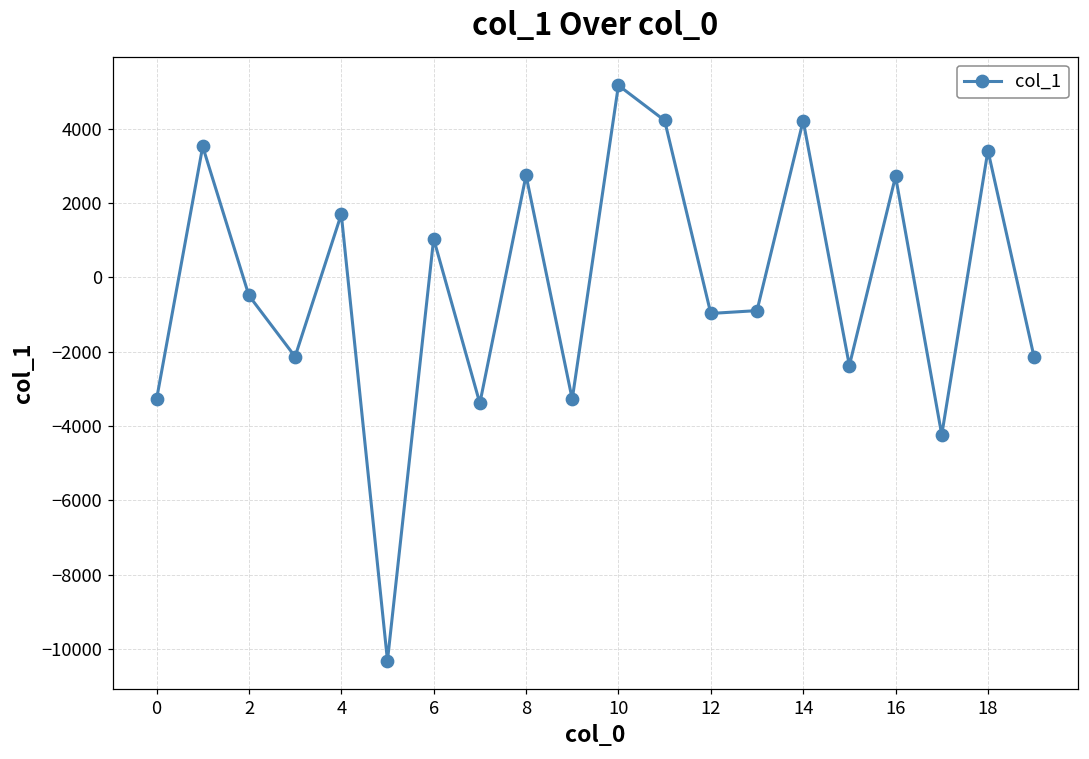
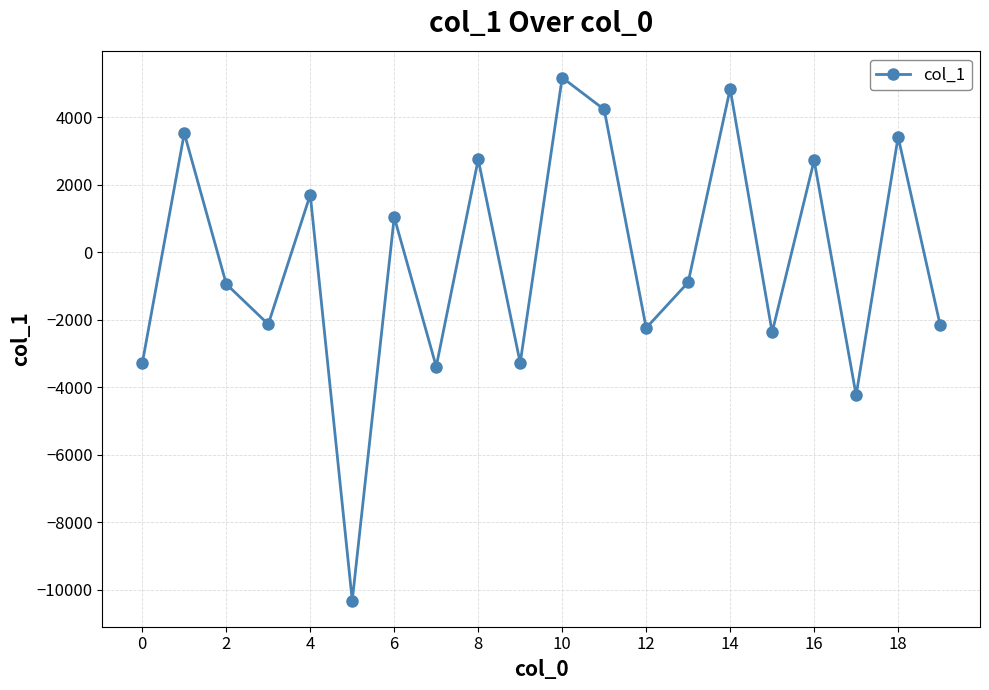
2: -500 -> -900
12: -1000 -> -2200
14: 4200 -> 4800
